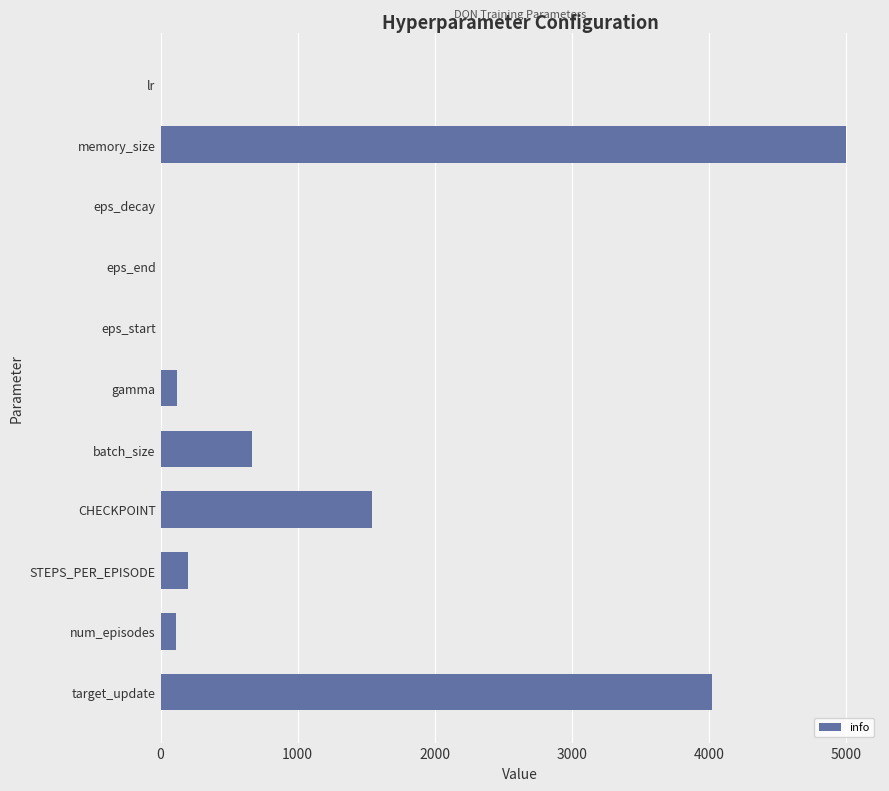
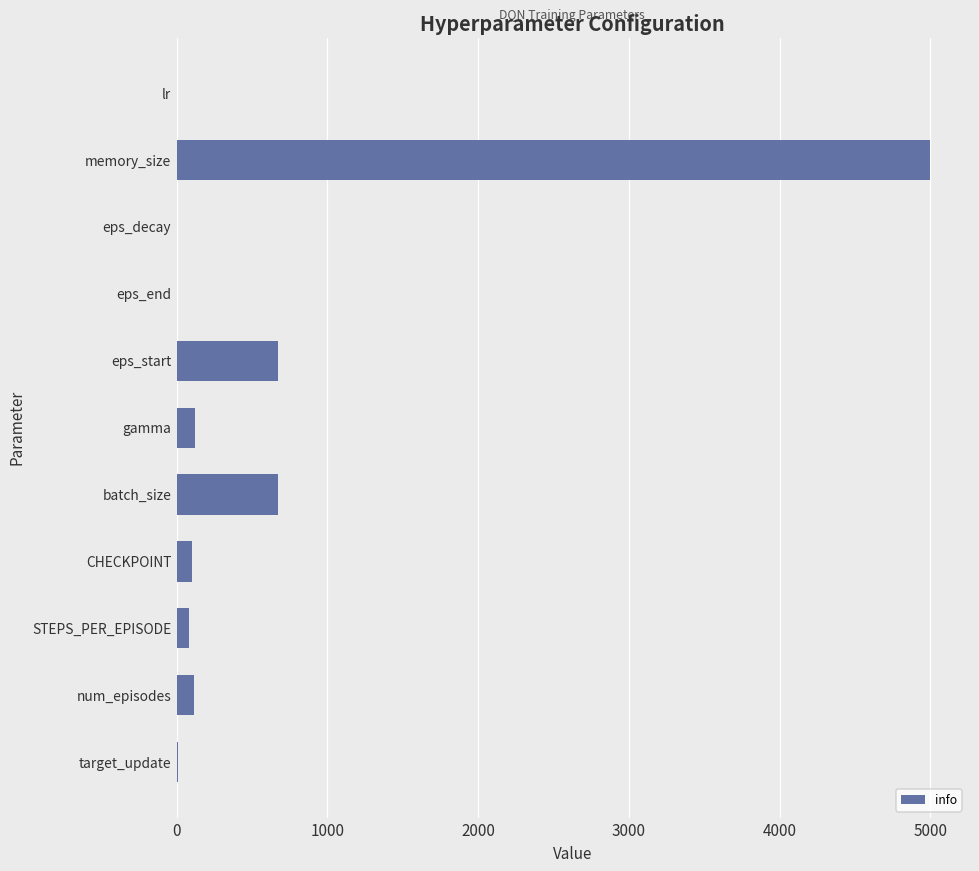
eps_start: 0 -> 670
CHECKPOINT: 1540 -> 100
STEPS_PER_EPISODE: 200 -> 80
target_update: 4020 -> 10
